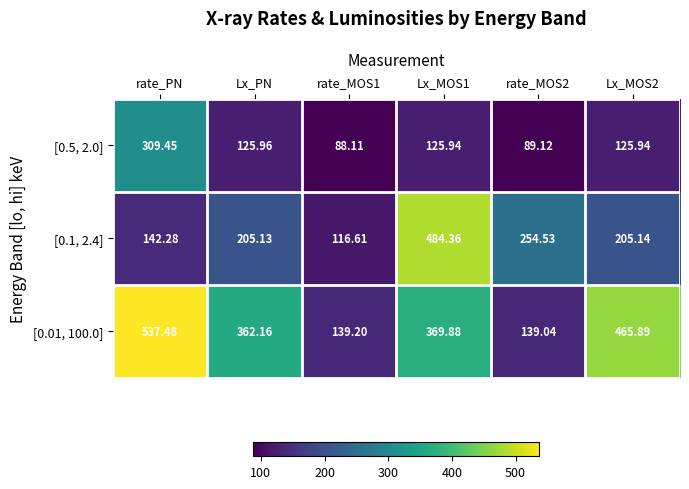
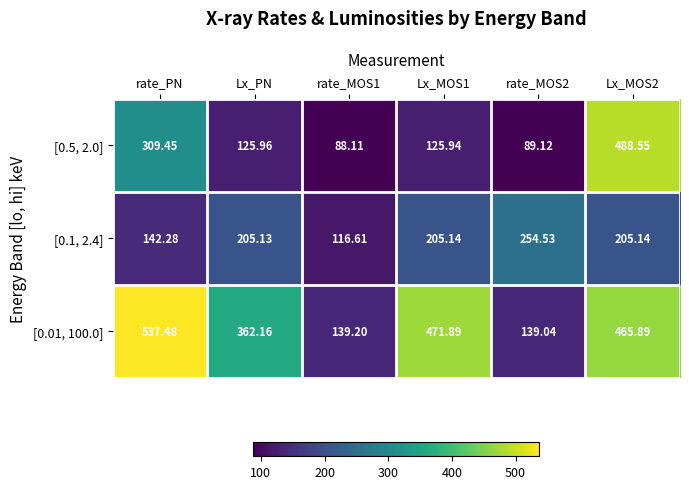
[0.5, 2.0], Lx_MOS2: 125.94 -> 488.55
[0.1, 2.4], Lx_MOS1: 484.36 -> 205.14
[0.01, 100.0], Lx_MOS1: 369.88 -> 471.89
